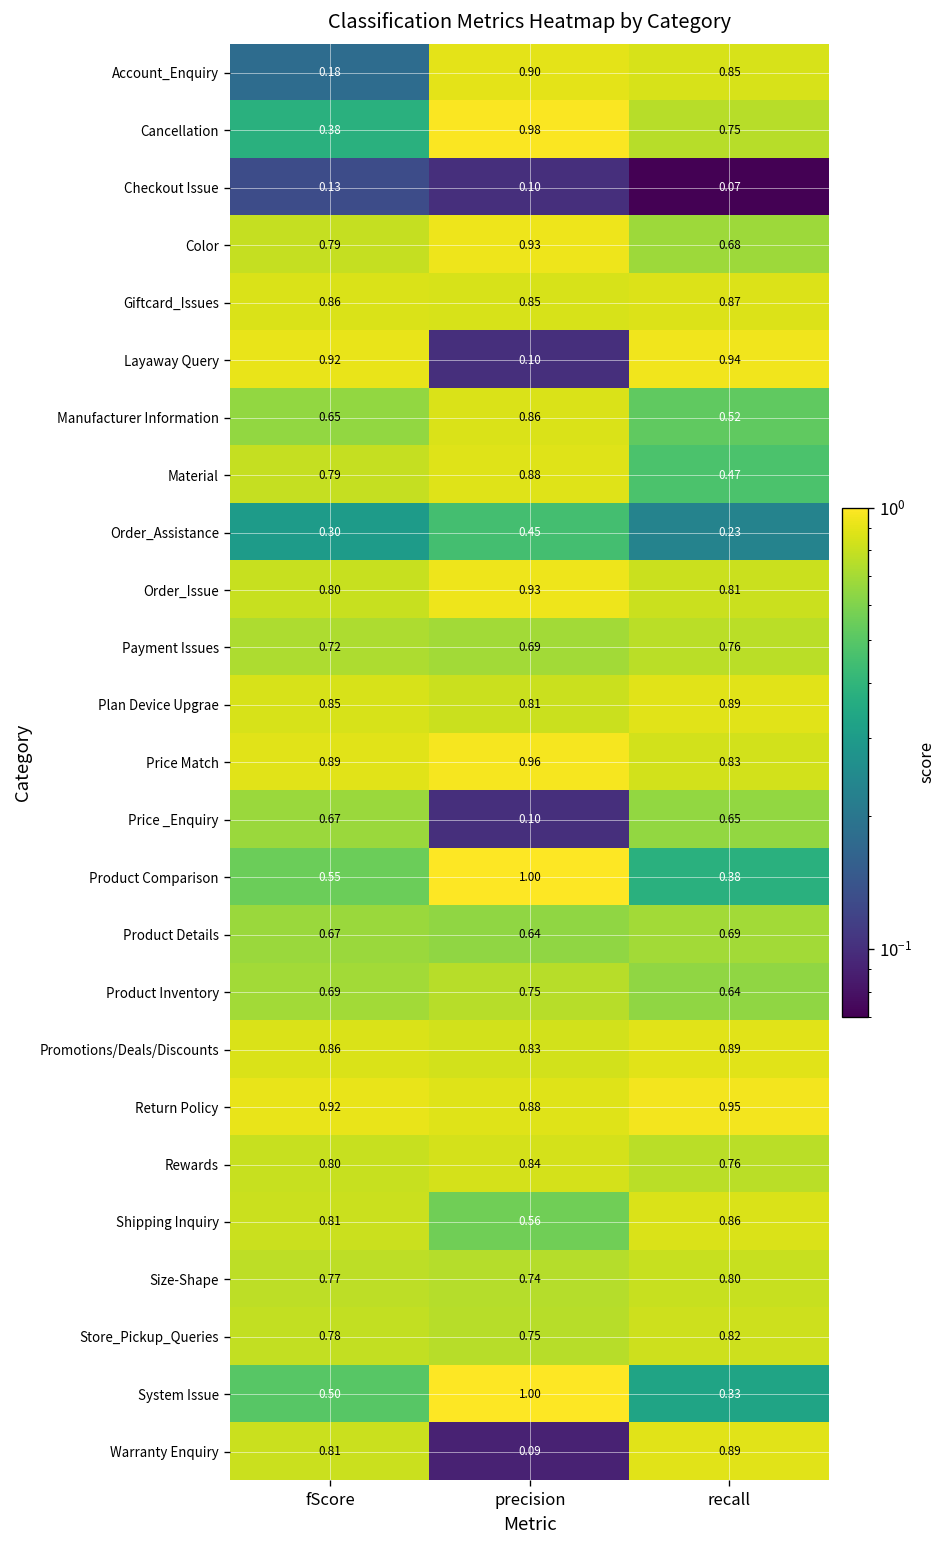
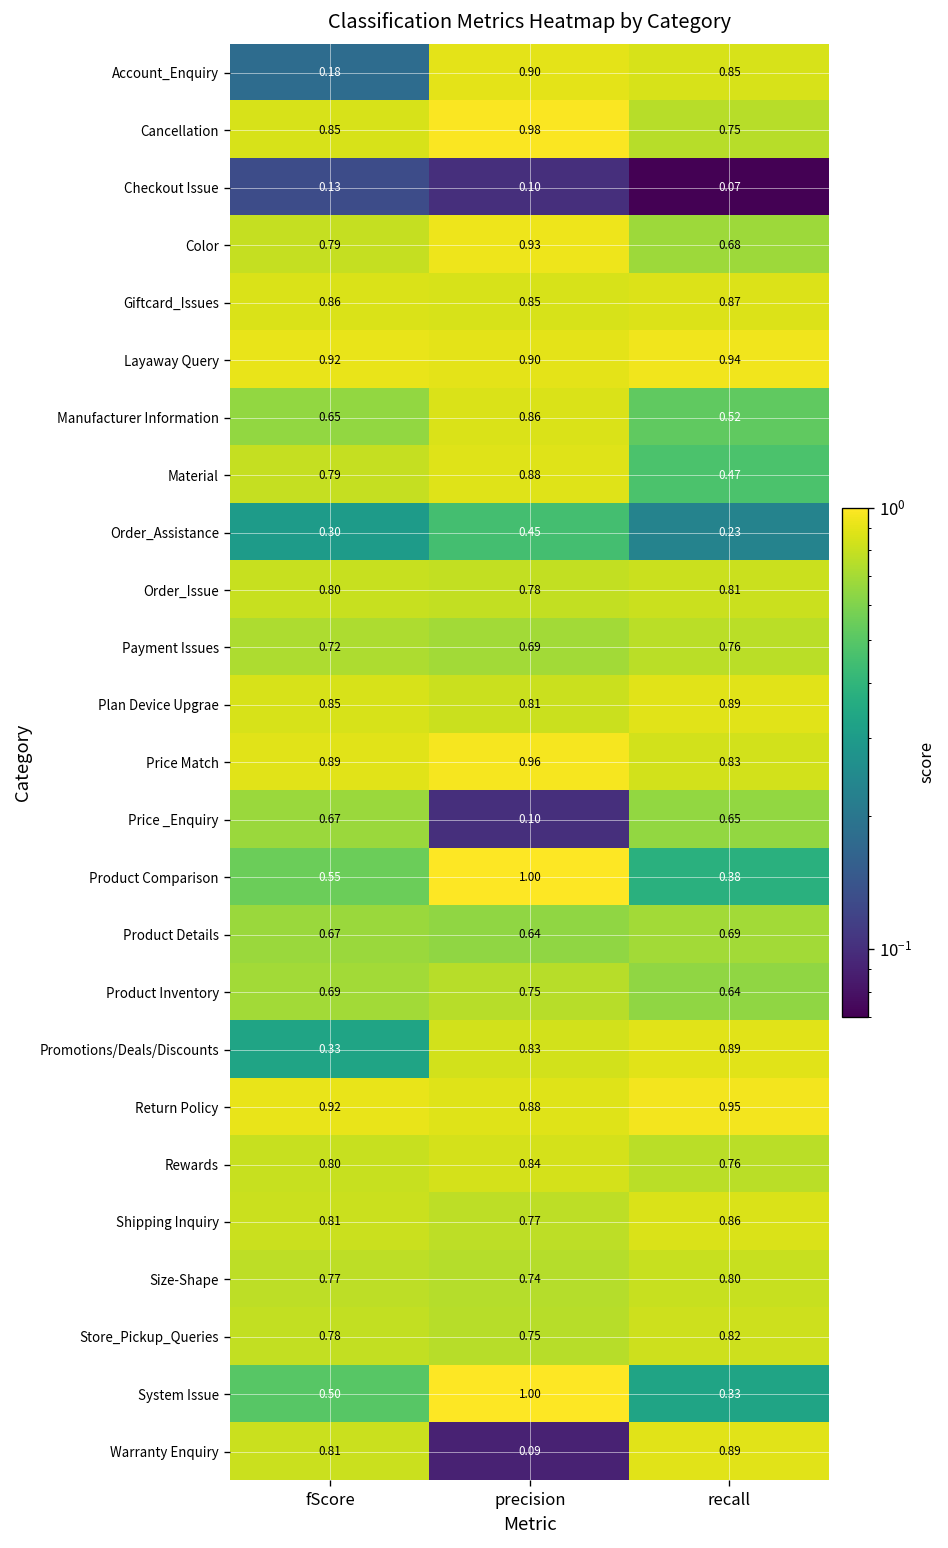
Cancellation, fScore: 0.38 -> 0.85
Layaway Query, precision: 0.10 -> 0.90
Order_Issue, precision: 0.93 -> 0.78
Promotions/Deals/Discounts, fScore: 0.86 -> 0.33
Shipping Inquiry, precision: 0.56 -> 0.77
